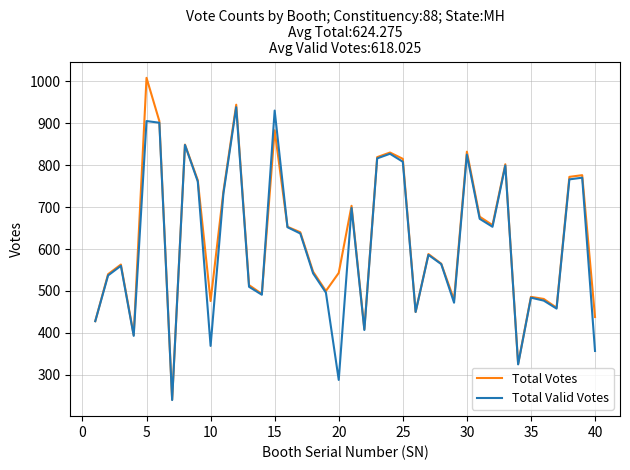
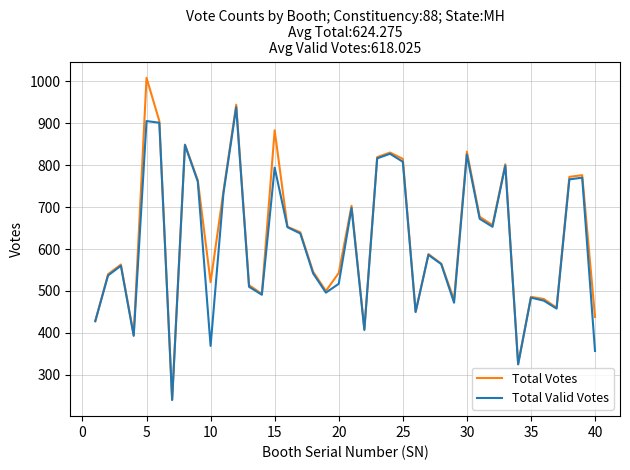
Total Votes, 10: 480 -> 520
Total Valid Votes, 15: 930 -> 790
Total Valid Votes, 20: 290 -> 520
